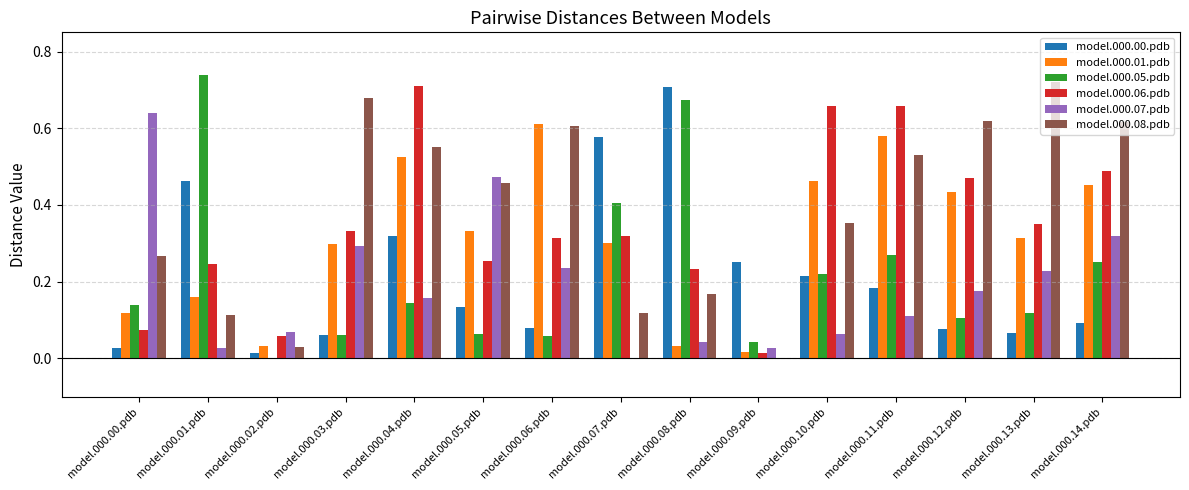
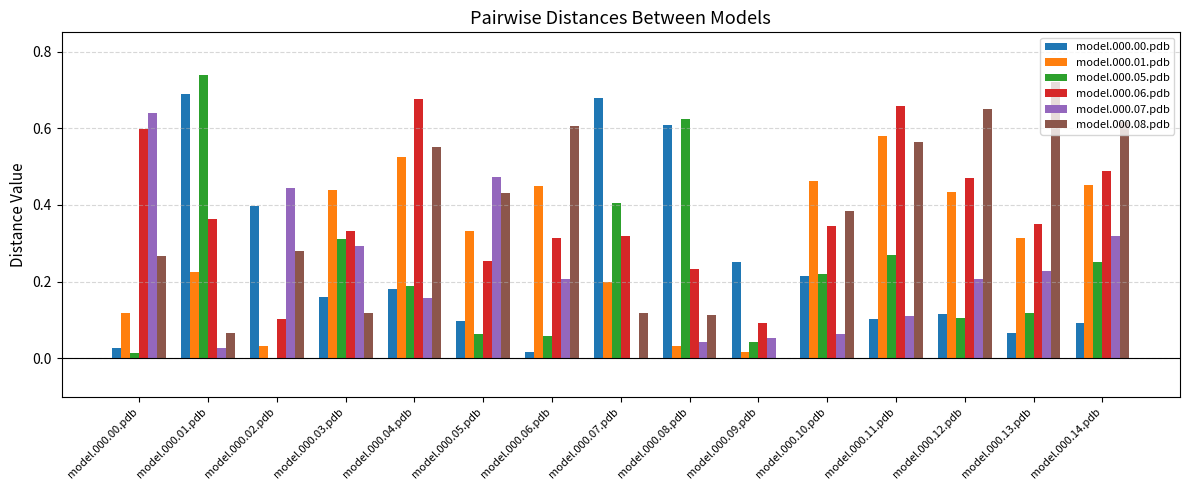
model.000.05.pdb, model.000.00.pdb: 0.14 -> 0.01
model.000.06.pdb, model.000.00.pdb: 0.08 -> 0.60
model.000.00.pdb, model.000.01.pdb: 0.46 -> 0.69
model.000.01.pdb, model.000.01.pdb: 0.16 -> 0.23
model.000.06.pdb, model.000.01.pdb: 0.25 -> 0.36
model.000.08.pdb, model.000.01.pdb: 0.11 -> 0.07
model.000.00.pdb, model.000.02.pdb: 0.01 -> 0.40
model.000.06.pdb, model.000.02.pdb: 0.06 -> 0.10
model.000.07.pdb, model.000.02.pdb: 0.07 -> 0.44
model.000.08.pdb, model.000.02.pdb: 0.03 -> 0.28
model.000.00.pdb, model.000.03.pdb: 0.06 -> 0.16
model.000.01.pdb, model.000.03.pdb: 0.30 -> 0.44
model.000.05.pdb, model.000.03.pdb: 0.06 -> 0.31
model.000.08.pdb, model.000.03.pdb: 0.68 -> 0.12
model.000.00.pdb, model.000.04.pdb: 0.32 -> 0.18
model.000.05.pdb, model.000.04.pdb: 0.15 -> 0.19
model.000.06.pdb, model.000.04.pdb: 0.71 -> 0.68
model.000.00.pdb, model.000.05.pdb: 0.14 -> 0.10
model.000.08.pdb, model.000.05.pdb: 0.46 -> 0.43
model.000.00.pdb, model.000.06.pdb: 0.08 -> 0.02
model.000.01.pdb, model.000.06.pdb: 0.61 -> 0.45
model.000.07.pdb, model.000.06.pdb: 0.24 -> 0.21
model.000.00.pdb, model.000.07.pdb: 0.58 -> 0.68
model.000.01.pdb, model.000.07.pdb: 0.3 -> 0.2
model.000.00.pdb, model.000.08.pdb: 0.71 -> 0.61
model.000.05.pdb, model.000.08.pdb: 0.67 -> 0.63
model.000.08.pdb, model.000.08.pdb: 0.17 -> 0.11
model.000.06.pdb, model.000.09.pdb: 0.01 -> 0.09
model.000.07.pdb, model.000.09.pdb: 0.03 -> 0.05
model.000.06.pdb, model.000.10.pdb: 0.66 -> 0.34
model.000.08.pdb, model.000.10.pdb: 0.35 -> 0.39
model.000.00.pdb, model.000.11.pdb: 0.18 -> 0.10
model.000.08.pdb, model.000.11.pdb: 0.53 -> 0.56
model.000.00.pdb, model.000.12.pdb: 0.08 -> 0.12
model.000.07.pdb, model.000.12.pdb: 0.18 -> 0.21
model.000.08.pdb, model.000.12.pdb: 0.62 -> 0.65
